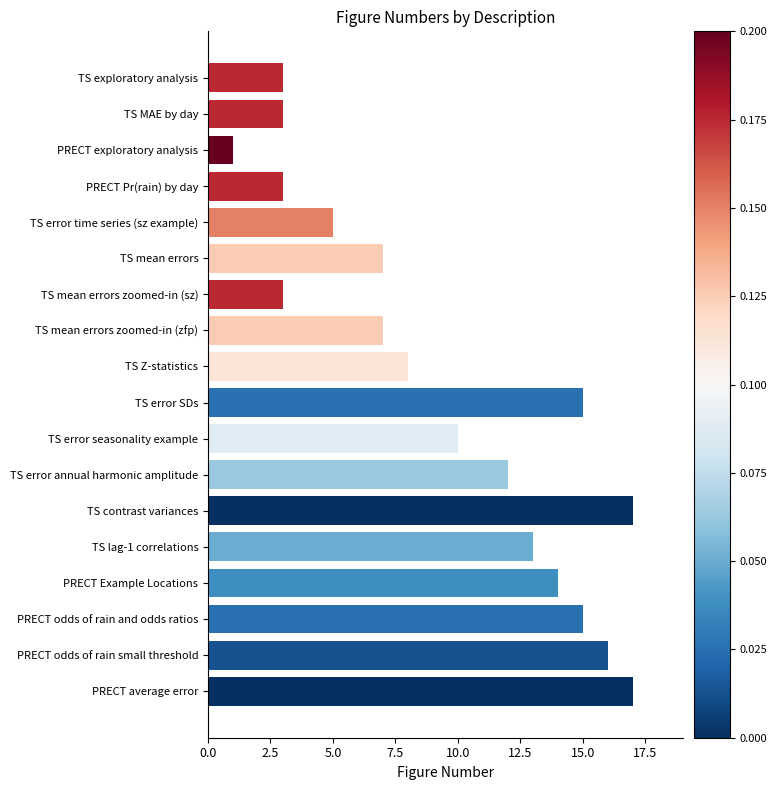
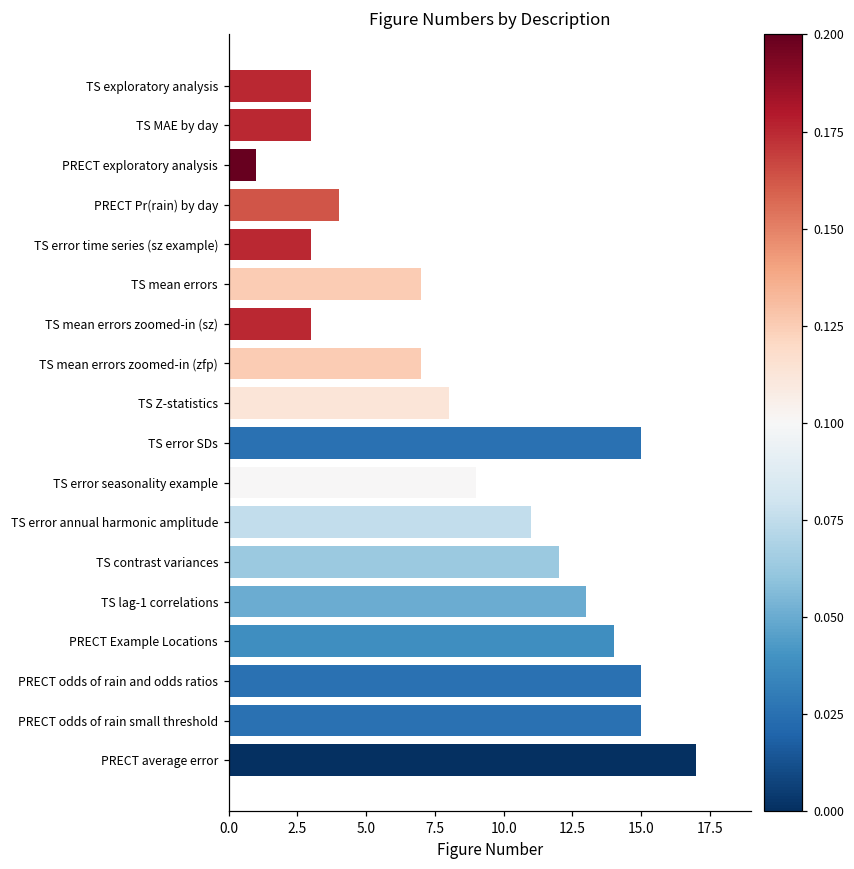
PRECT Pr(rain) by day: 3 -> 4
TS error time series (sz example): 5 -> 3
TS error seasonality example: 10 -> 9
TS error annual harmonic amplitude: 12 -> 11
TS contrast variances: 17 -> 12
PRECT odds of rain small threshold: 16 -> 15
